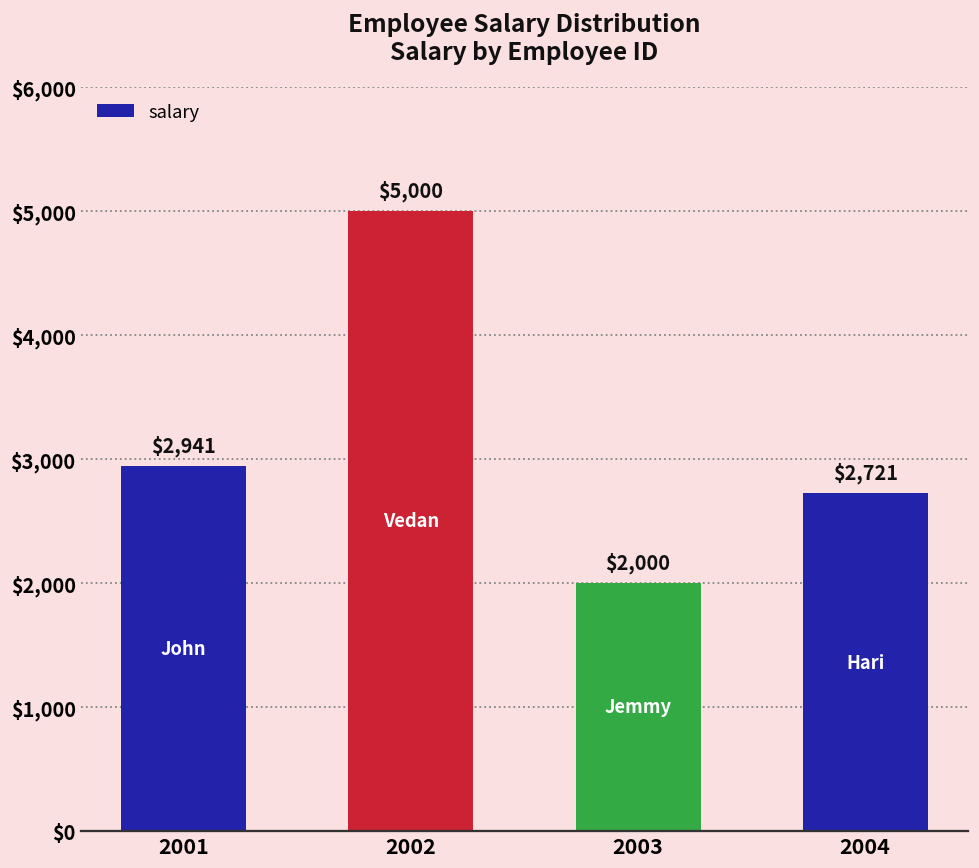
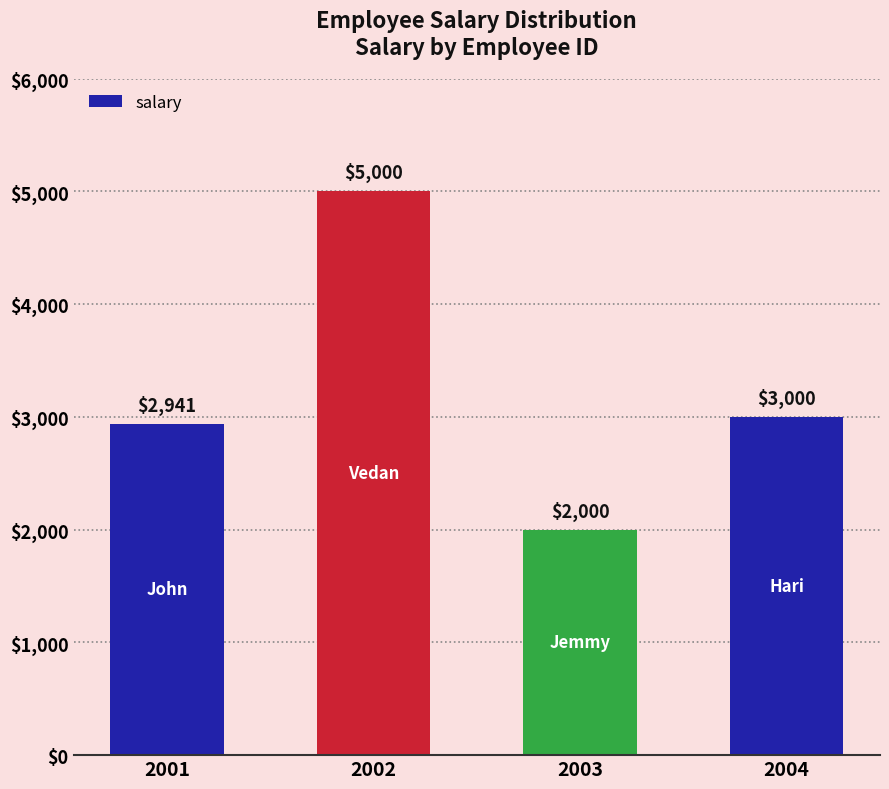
2004: $2,721 -> $3,000
